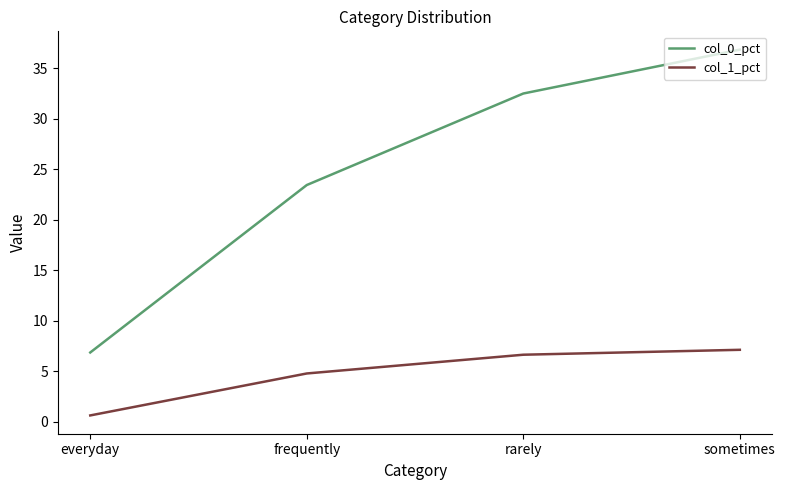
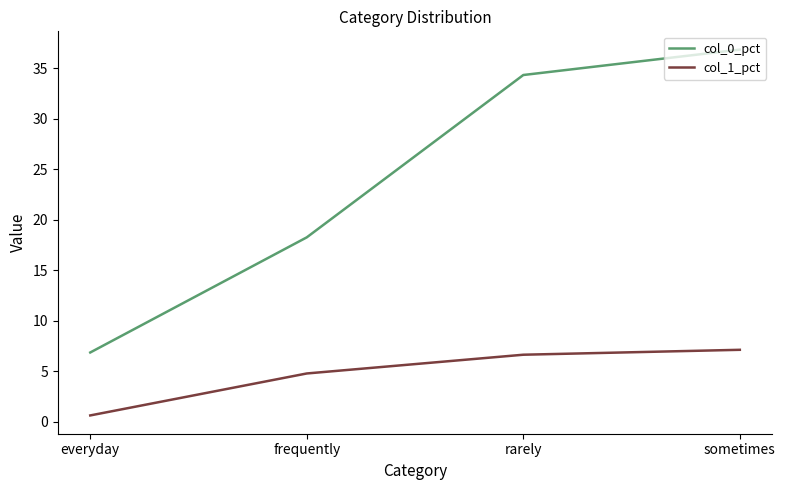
col_0_pct, frequently: 23.5 -> 18.3
col_0_pct, rarely: 32.5 -> 34.3
